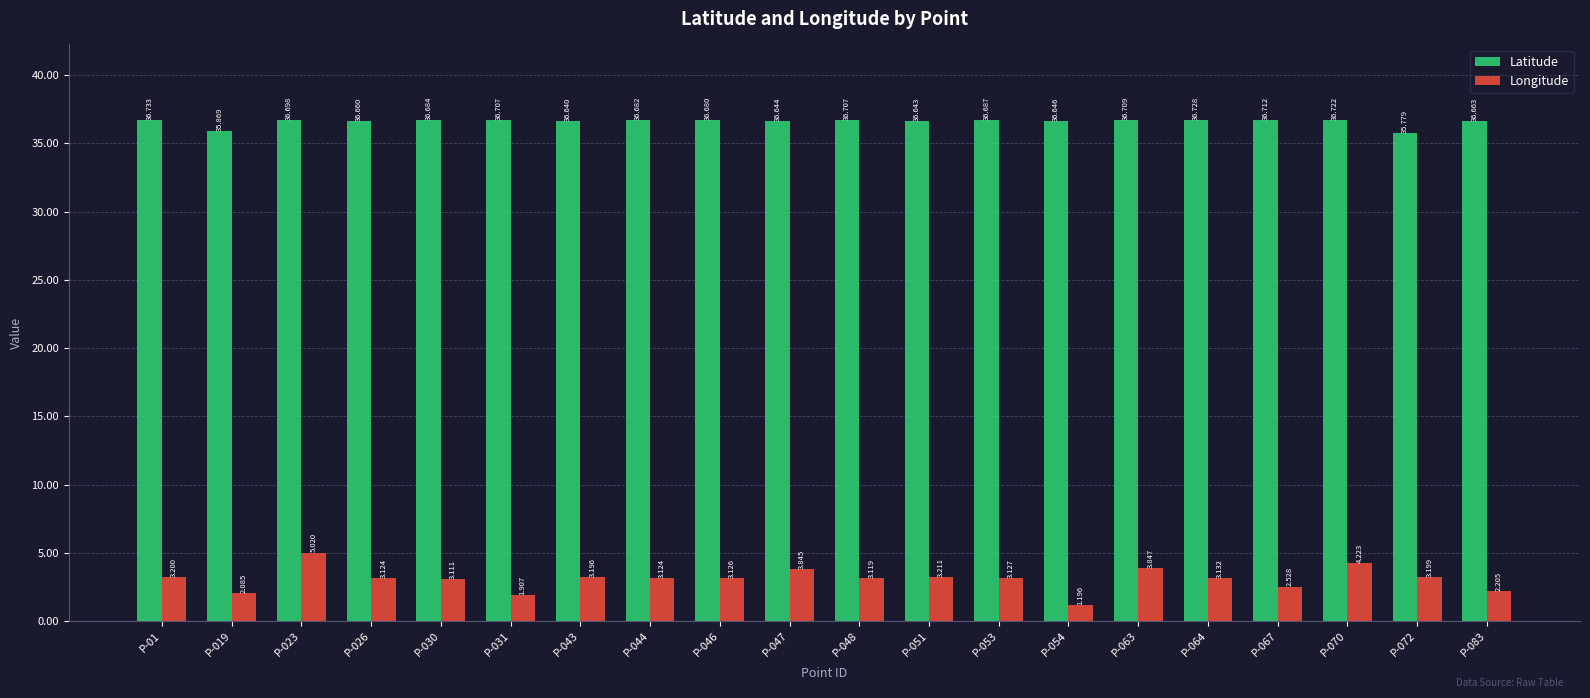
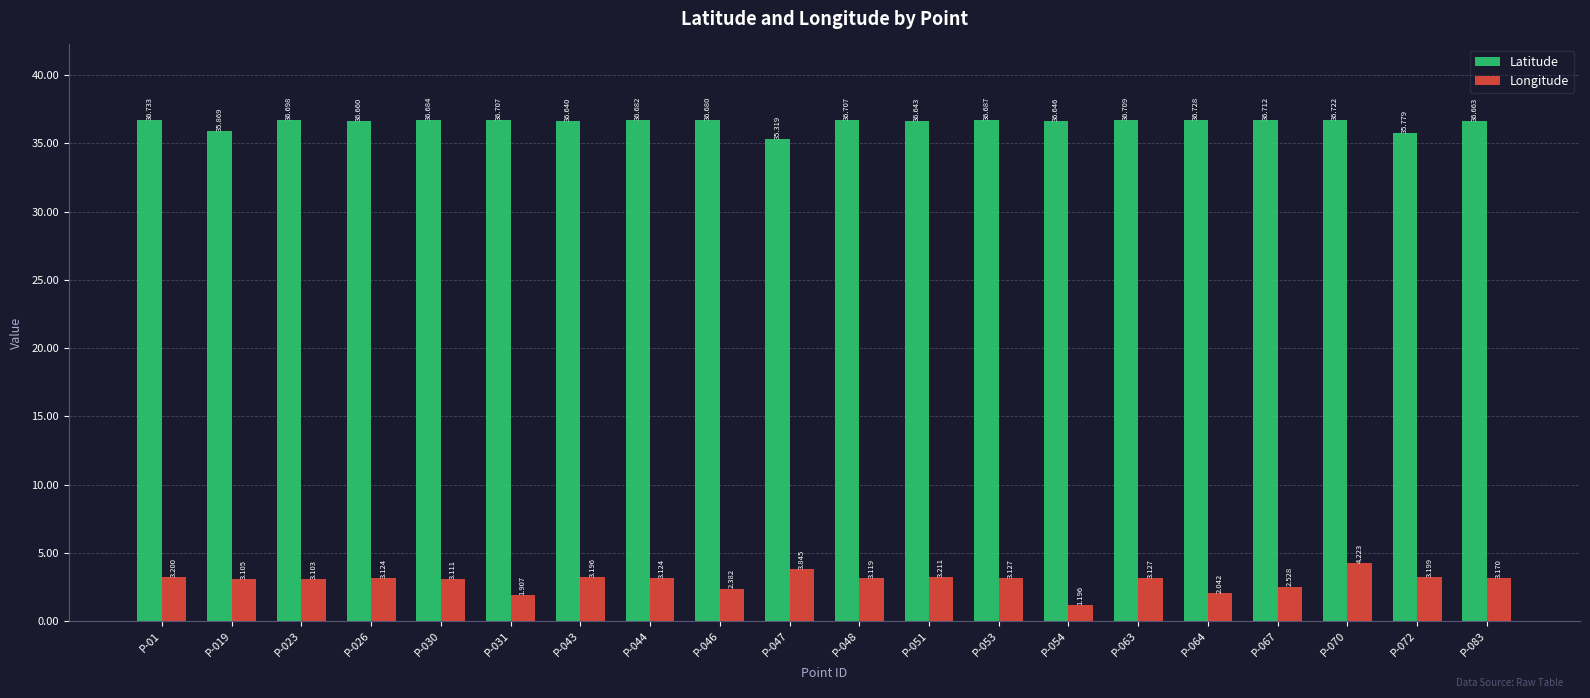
Longitude, P-019: 2.085 -> 3.105
Longitude, P-023: 5.020 -> 3.103
Longitude, P-046: 3.126 -> 2.382
Latitude, P-047: 36.644 -> 35.319
Longitude, P-063: 3.847 -> 3.127
Longitude, P-064: 3.132 -> 2.042
Longitude, P-083: 2.205 -> 3.170
